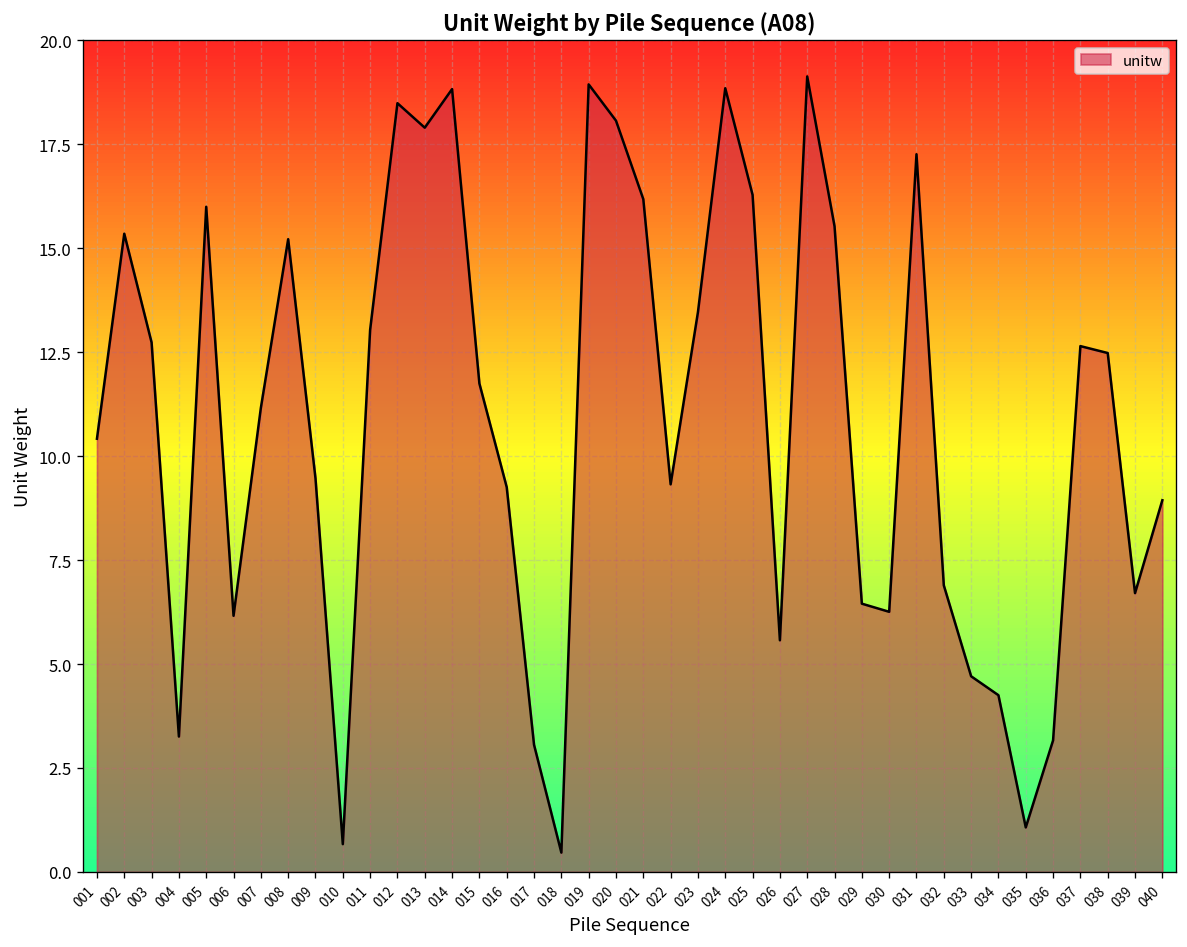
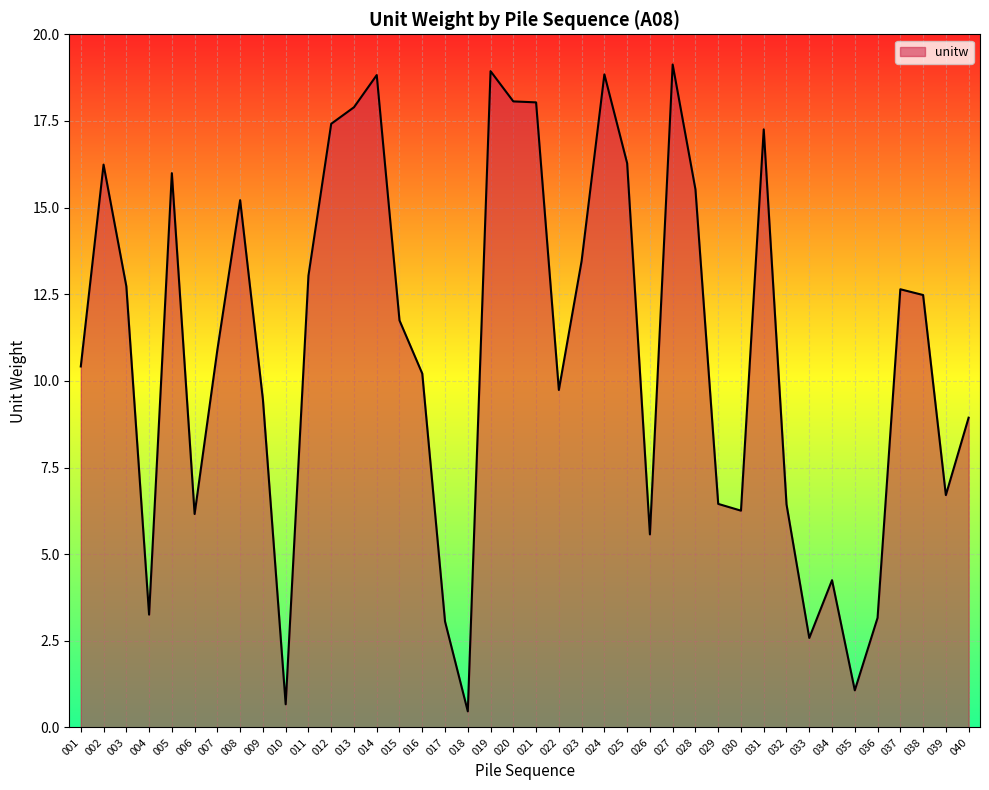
002: 15.3 -> 16.2
007: 11.2 -> 10.9
012: 18.5 -> 17.4
016: 9.3 -> 10.2
021: 16.2 -> 18.0
022: 9.3 -> 9.7
032: 6.9 -> 6.4
033: 4.7 -> 2.6
